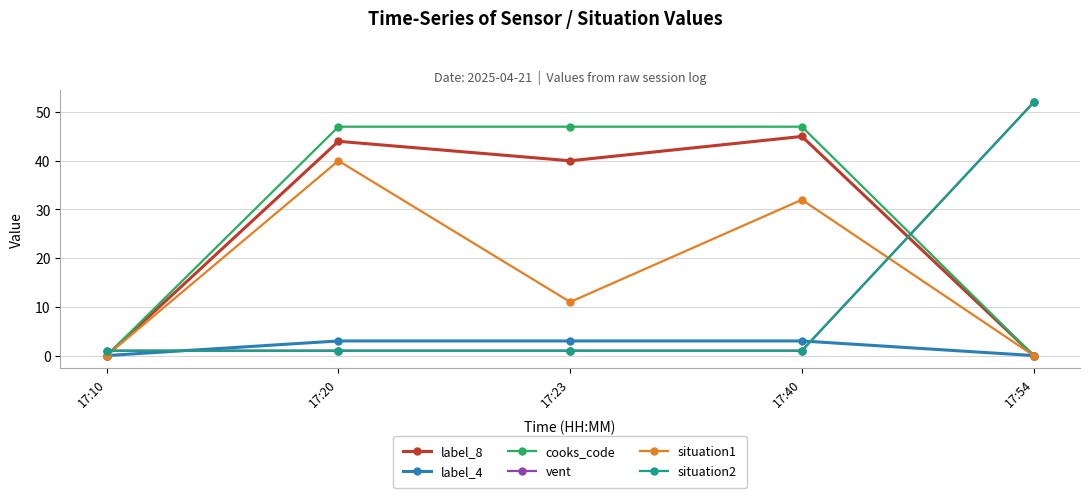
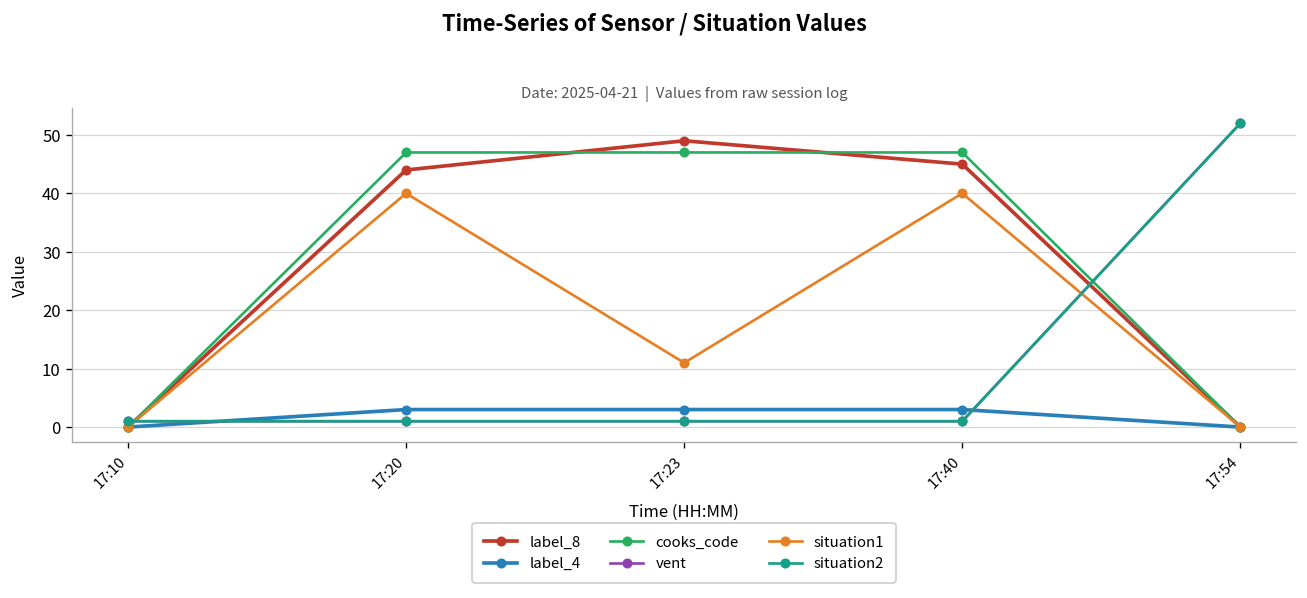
label_8, 17:23: 40 -> 49
situation1, 17:40: 32 -> 40
